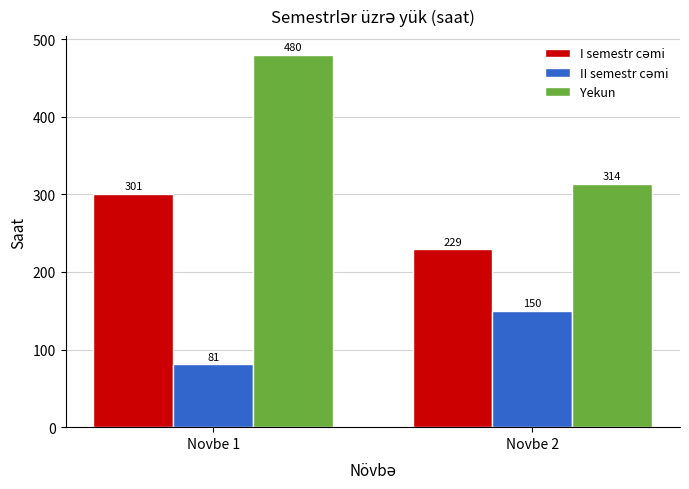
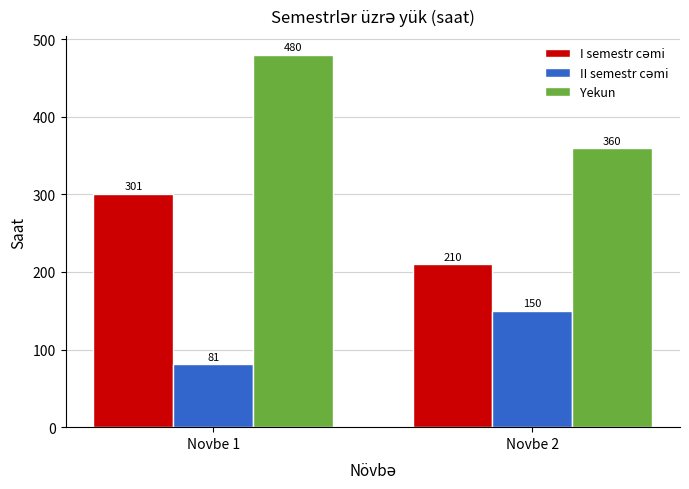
I semestr cəmi, Novbe 2: 229 -> 210
Yekun, Novbe 2: 314 -> 360
